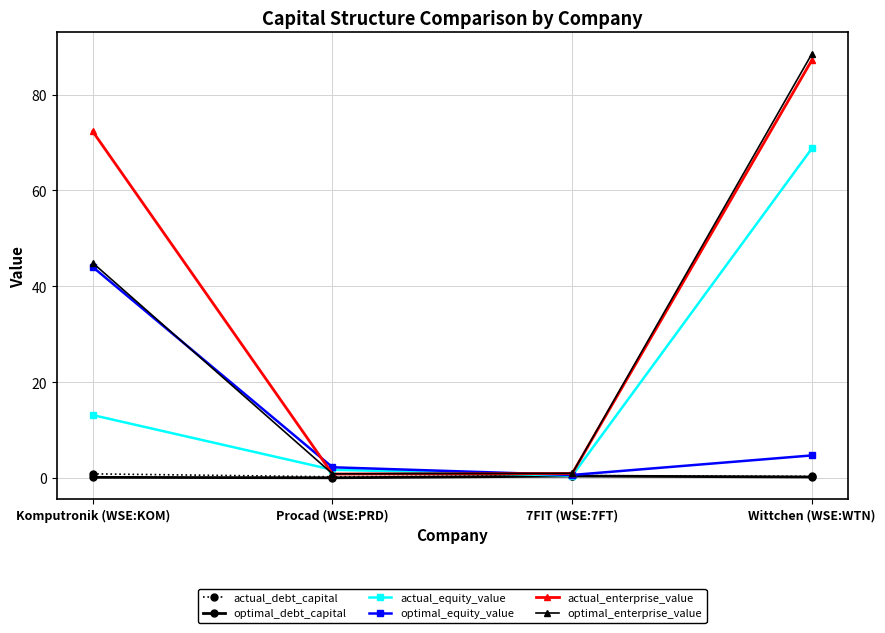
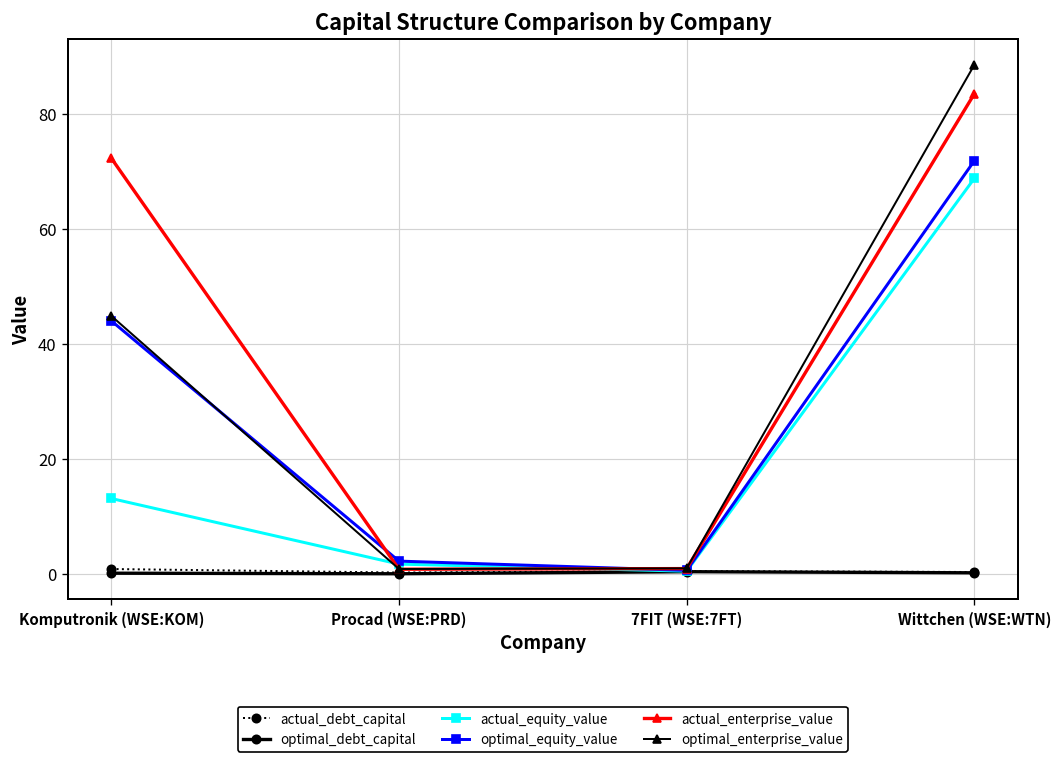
optimal_equity_value, Wittchen (WSE:WTN): 5 -> 72
actual_enterprise_value, Wittchen (WSE:WTN): 87 -> 84
